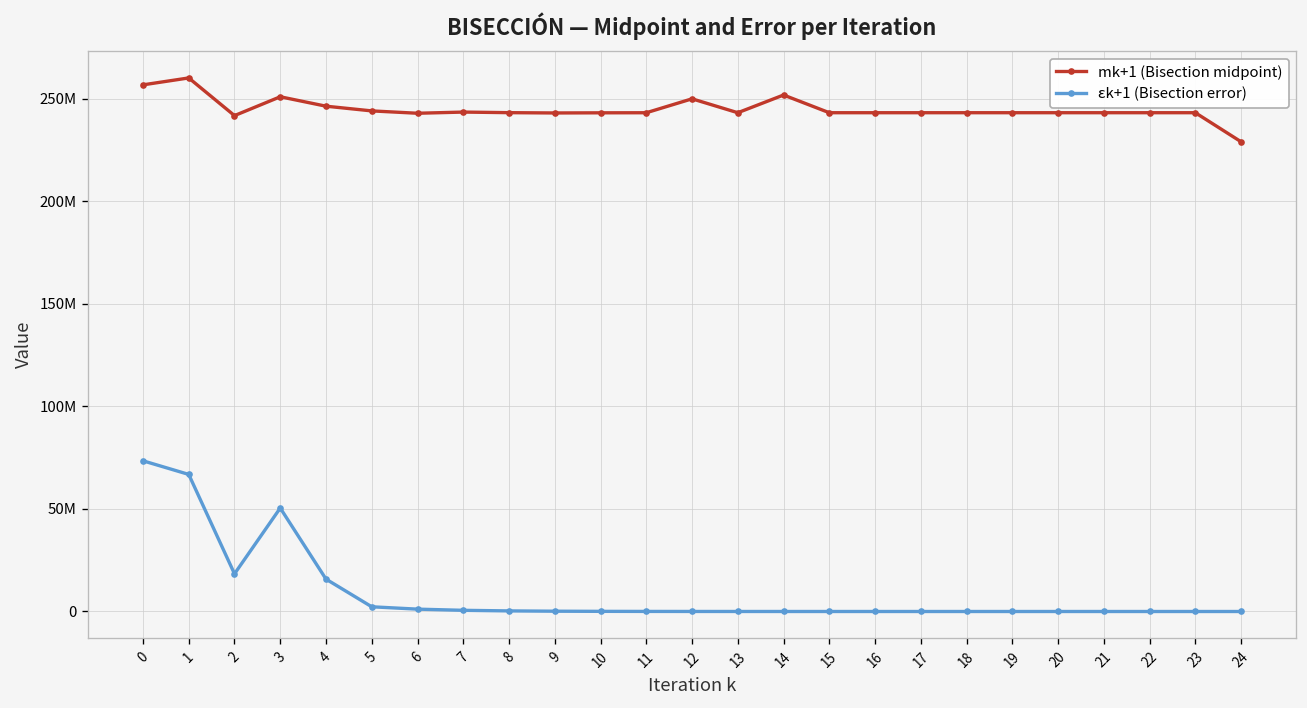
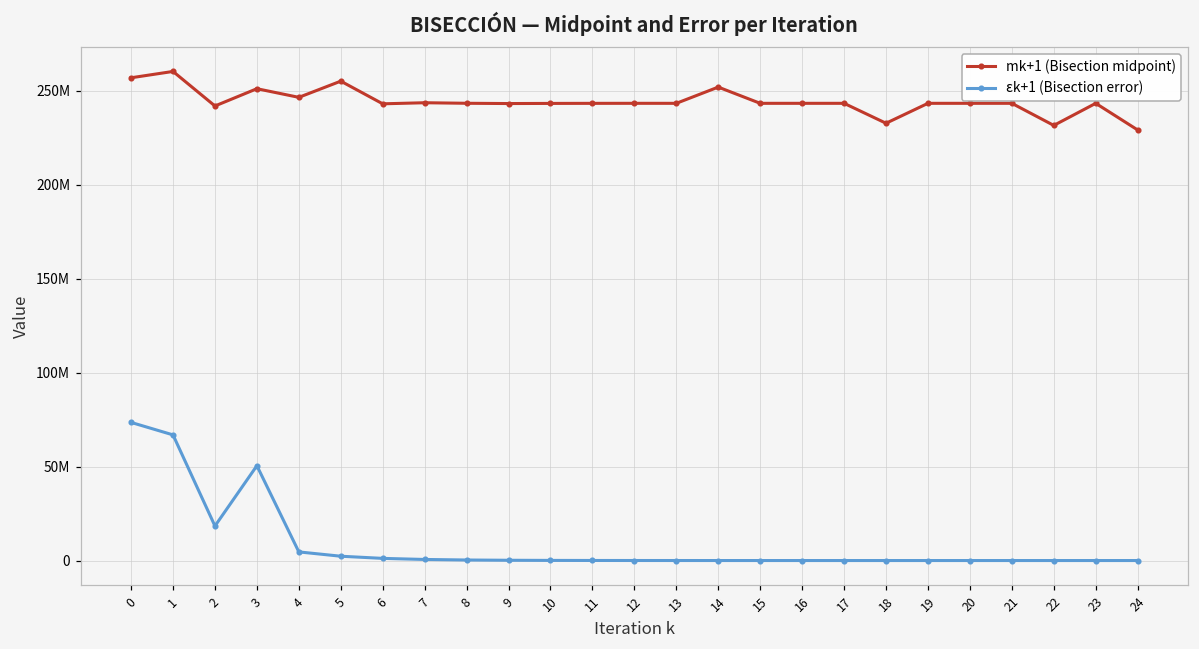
εk+1 (Bisection error), 4: 16000000 -> 5000000
mk+1 (Bisection midpoint), 5: 244000000 -> 255000000
mk+1 (Bisection midpoint), 12: 250000000 -> 243000000
mk+1 (Bisection midpoint), 18: 243000000 -> 233000000
mk+1 (Bisection midpoint), 22: 243000000 -> 232000000
